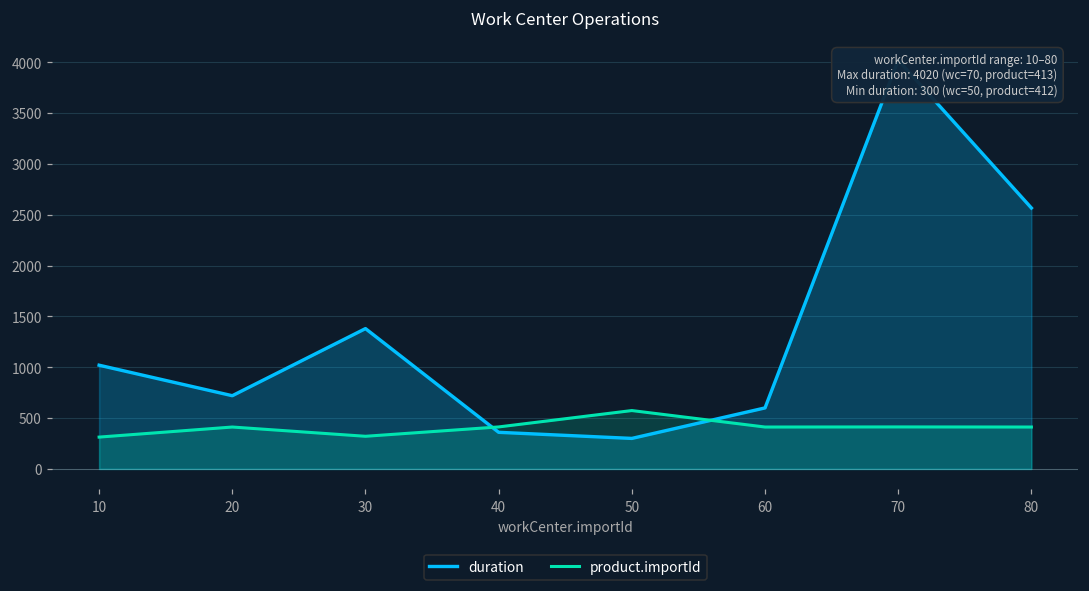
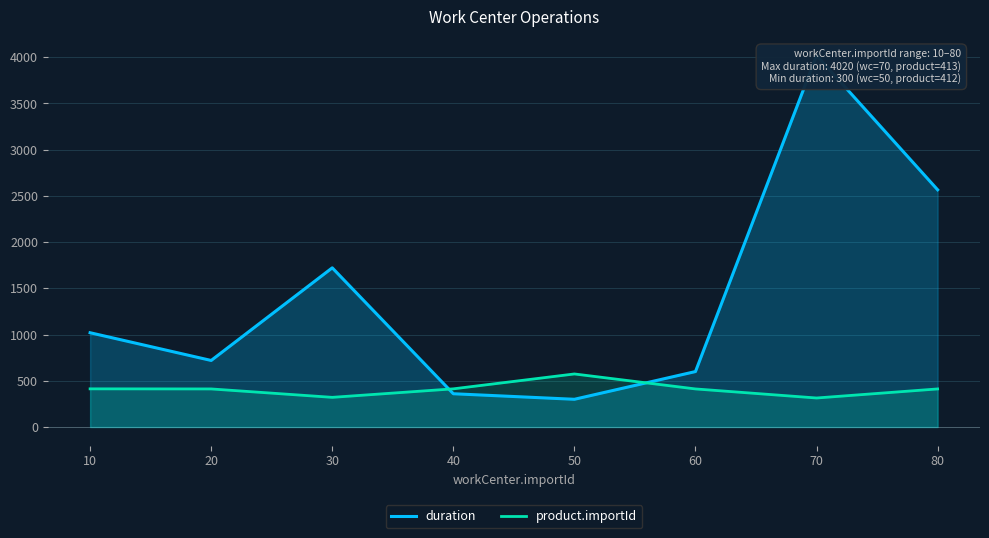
product.importId, 10: 300 -> 400
duration, 30: 1400 -> 1700
product.importId, 70: 400 -> 300
